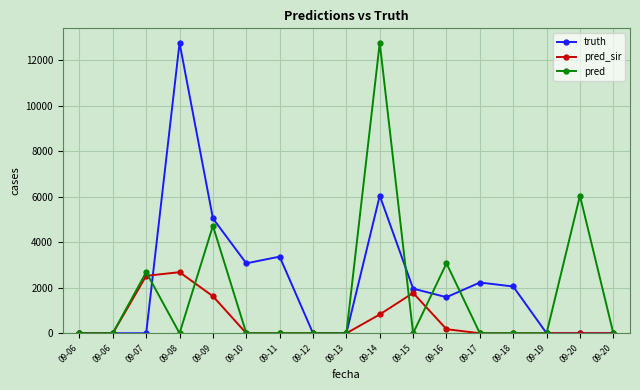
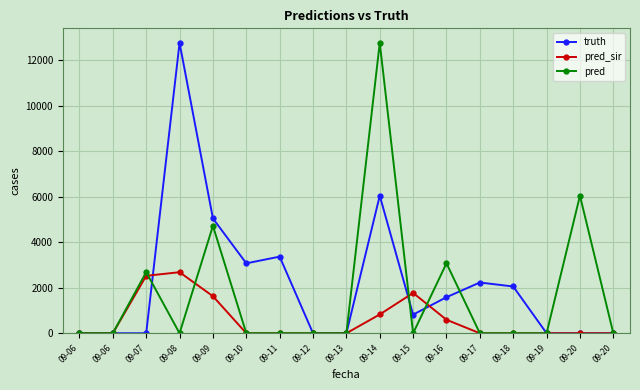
truth, 09-15: 2000 -> 800
pred_sir, 09-16: 200 -> 600
